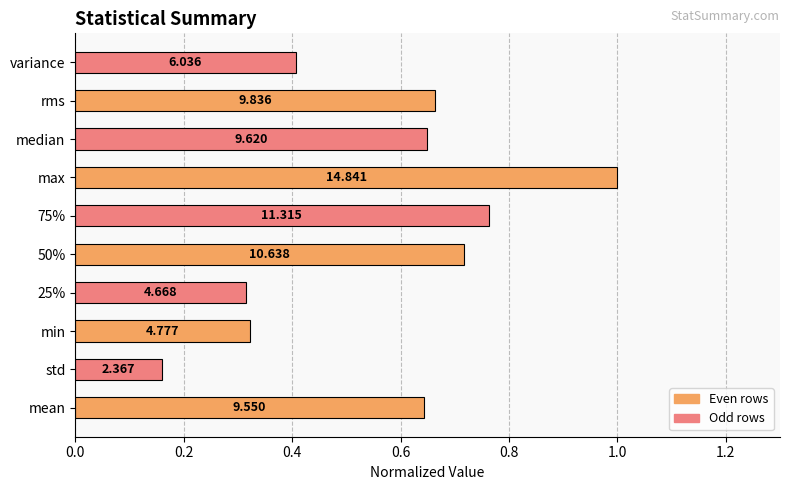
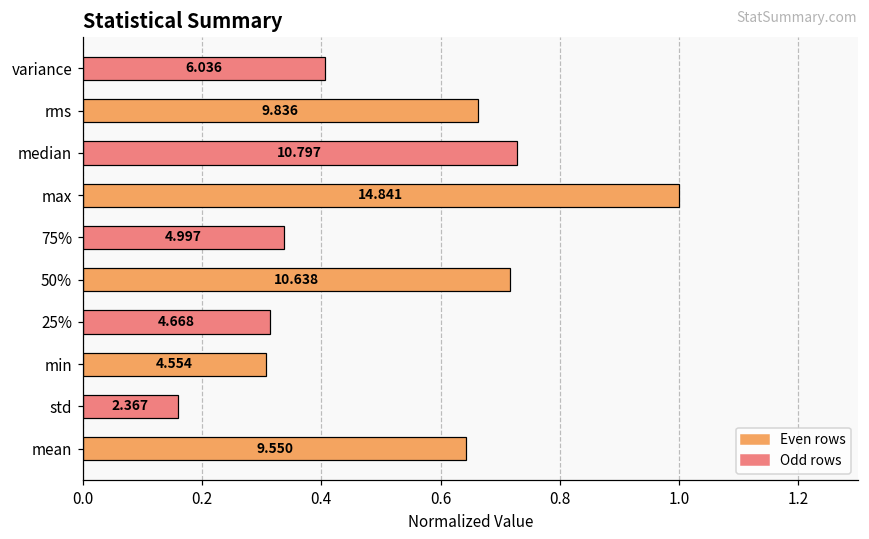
median: 9.620 -> 10.797
75%: 11.315 -> 4.997
min: 4.777 -> 4.554
